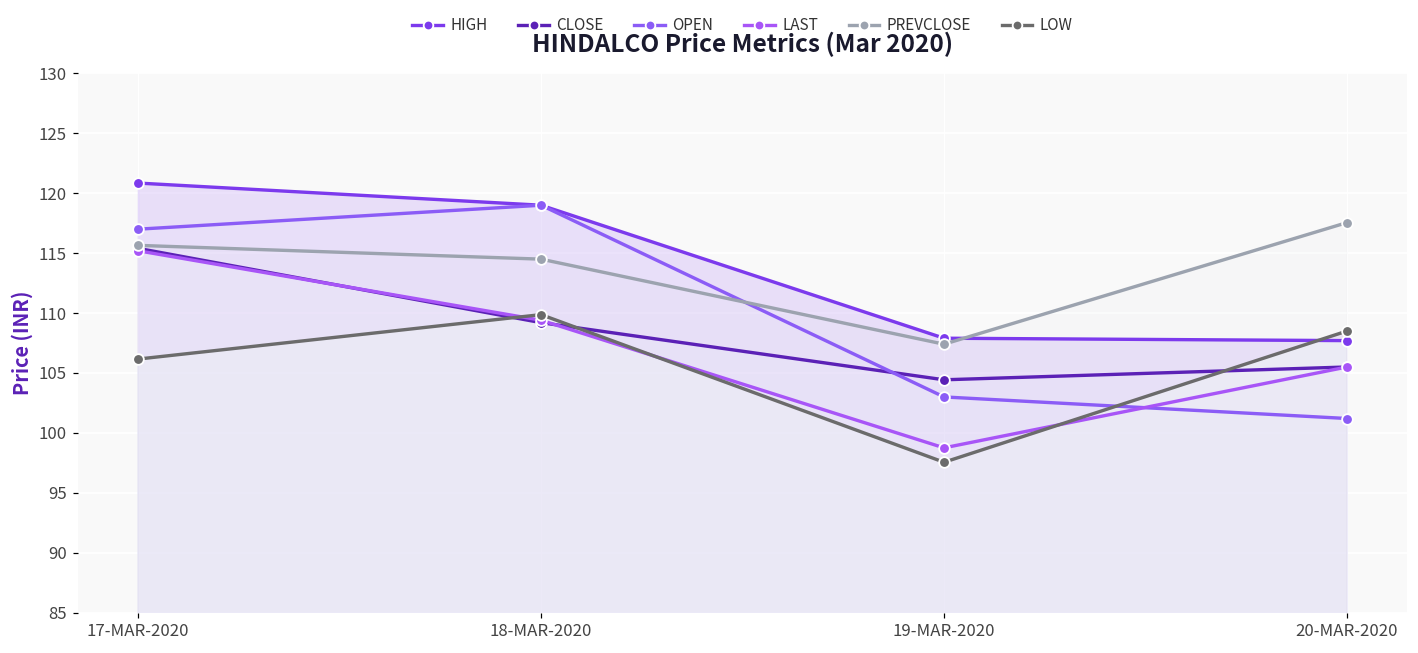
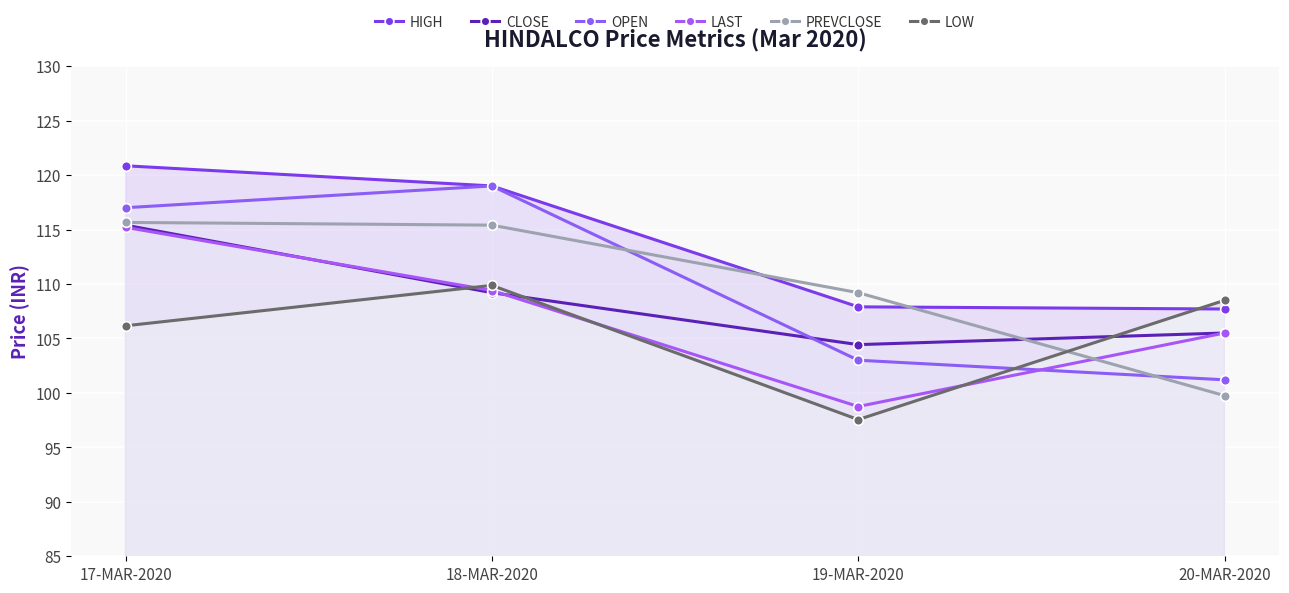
PREVCLOSE, 18-MAR-2020: 114.5 -> 115.4
PREVCLOSE, 19-MAR-2020: 107.4 -> 109.2
PREVCLOSE, 20-MAR-2020: 117.6 -> 99.8
